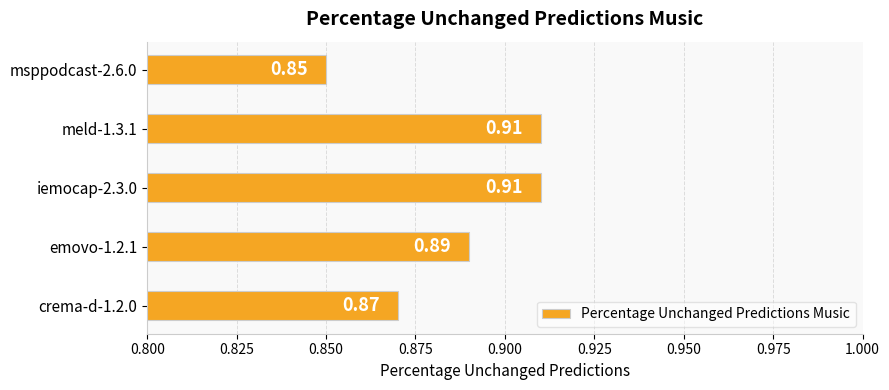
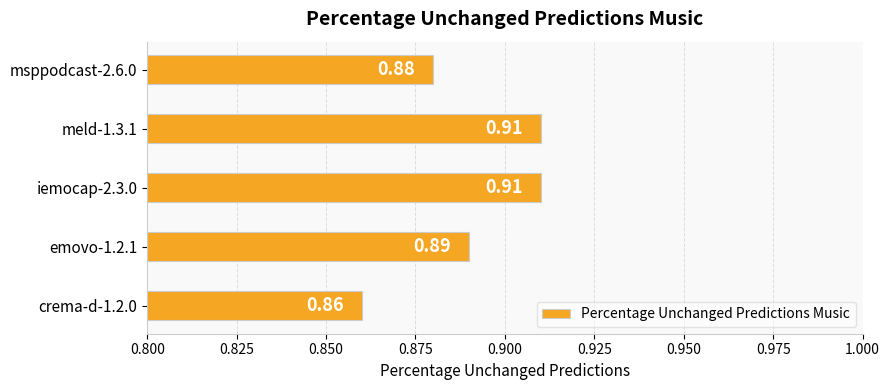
msppodcast-2.6.0: 0.85 -> 0.88
crema-d-1.2.0: 0.87 -> 0.86
